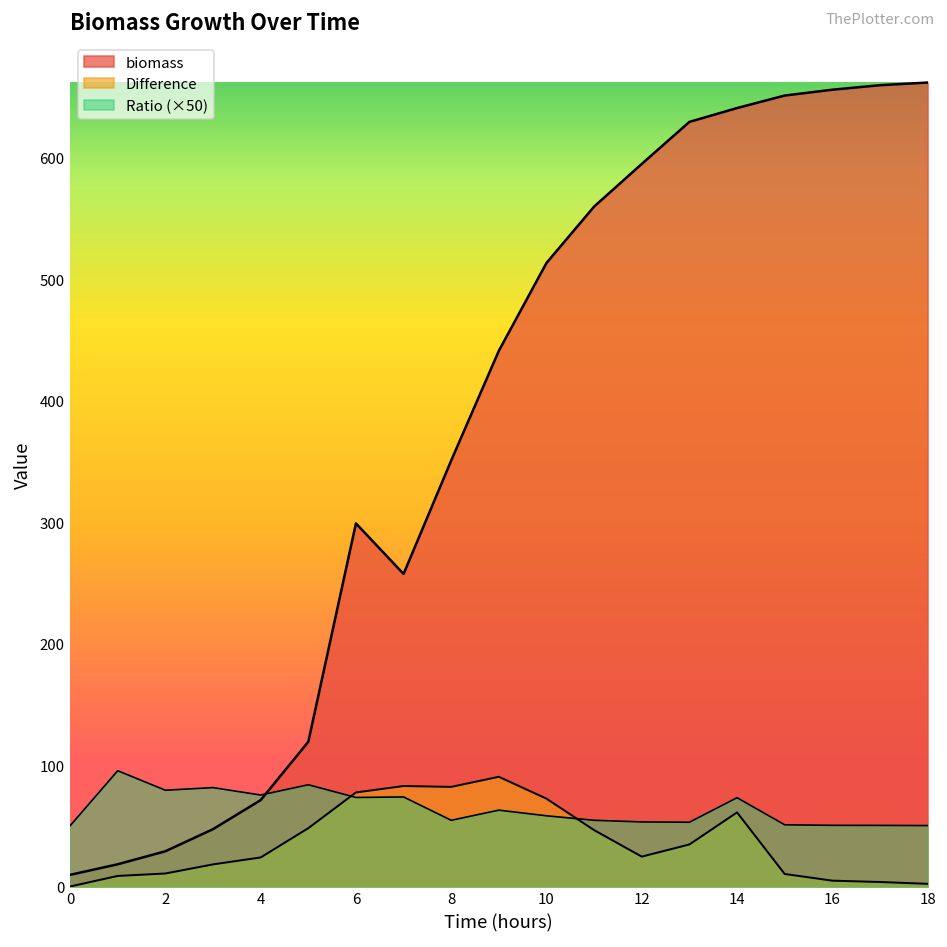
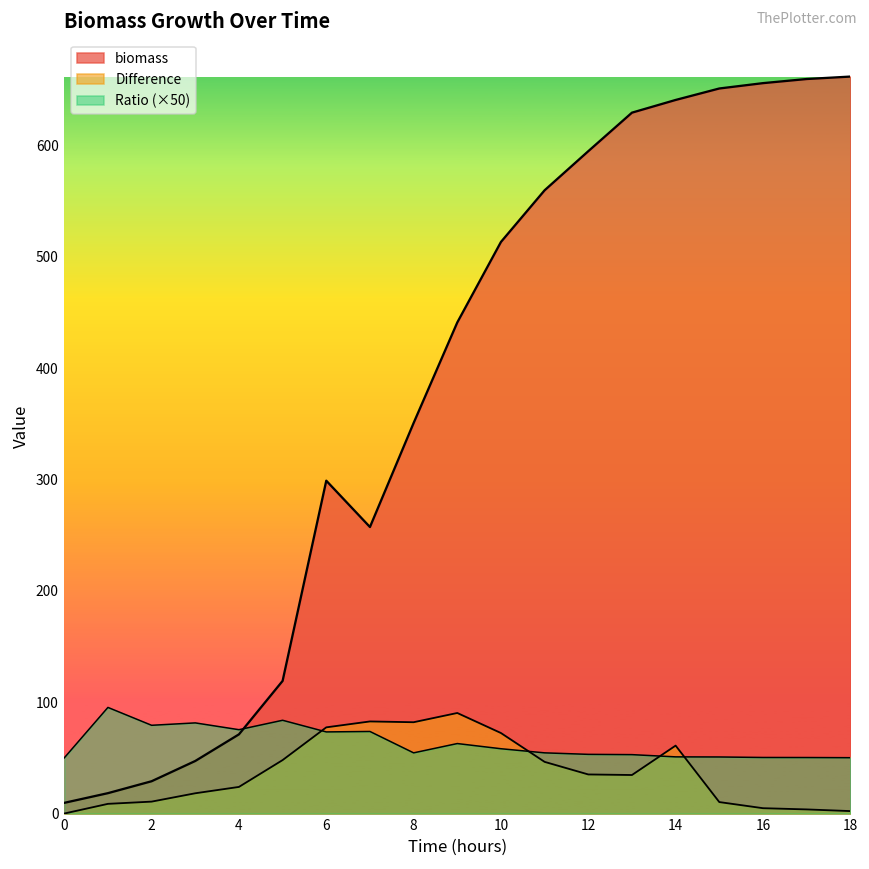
Difference, 12: 25 -> 35
Ratio (×50), 14: 73 -> 51
